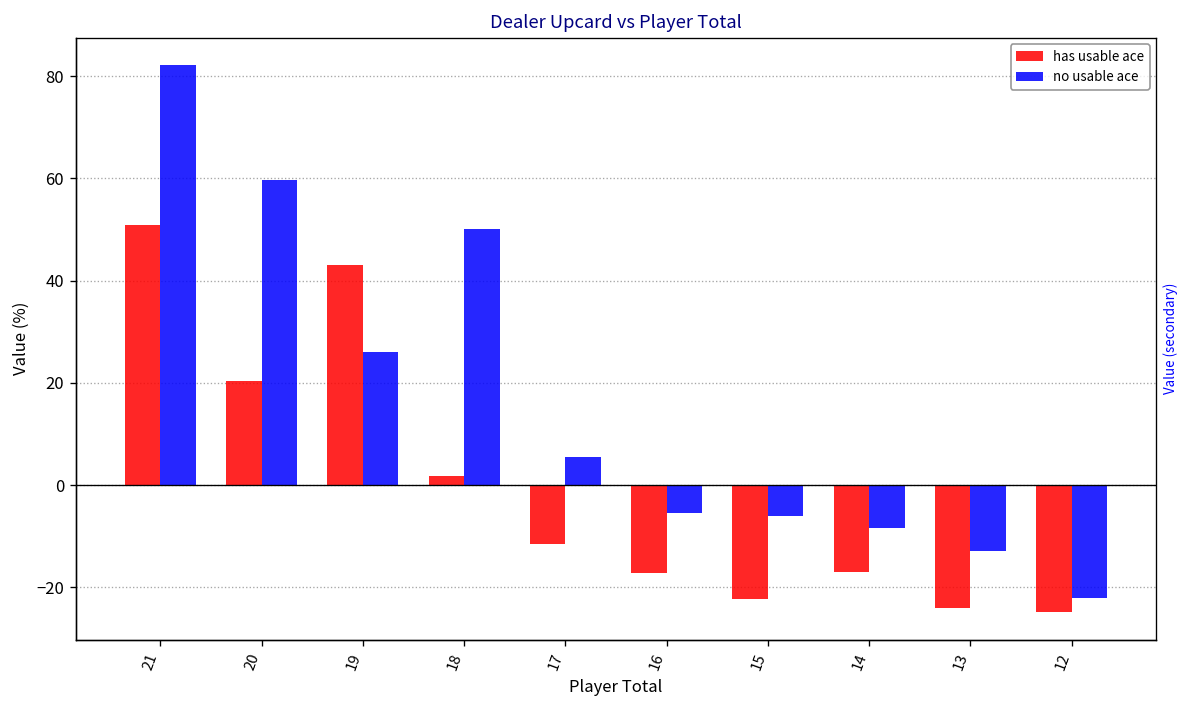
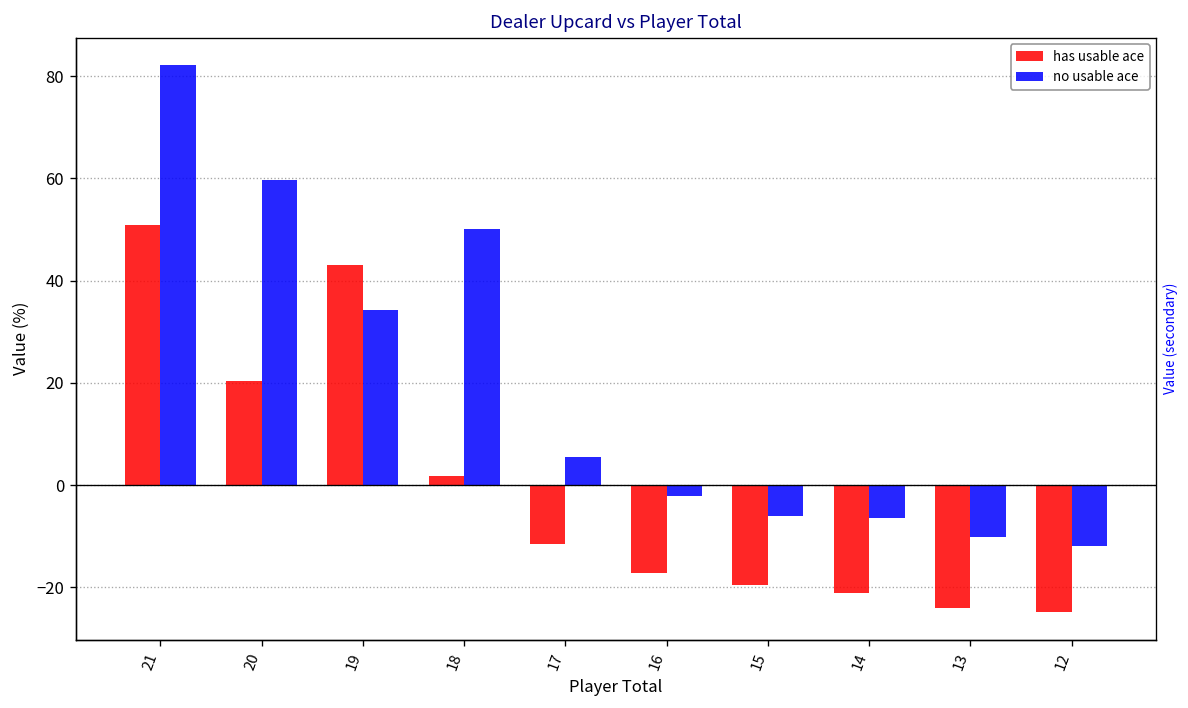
no usable ace, 19: 26 -> 34
no usable ace, 16: -6 -> -2
has usable ace, 15: -22 -> -19
has usable ace, 14: -17 -> -21
no usable ace, 14: -8 -> -6
no usable ace, 13: -13 -> -10
no usable ace, 12: -22 -> -12
